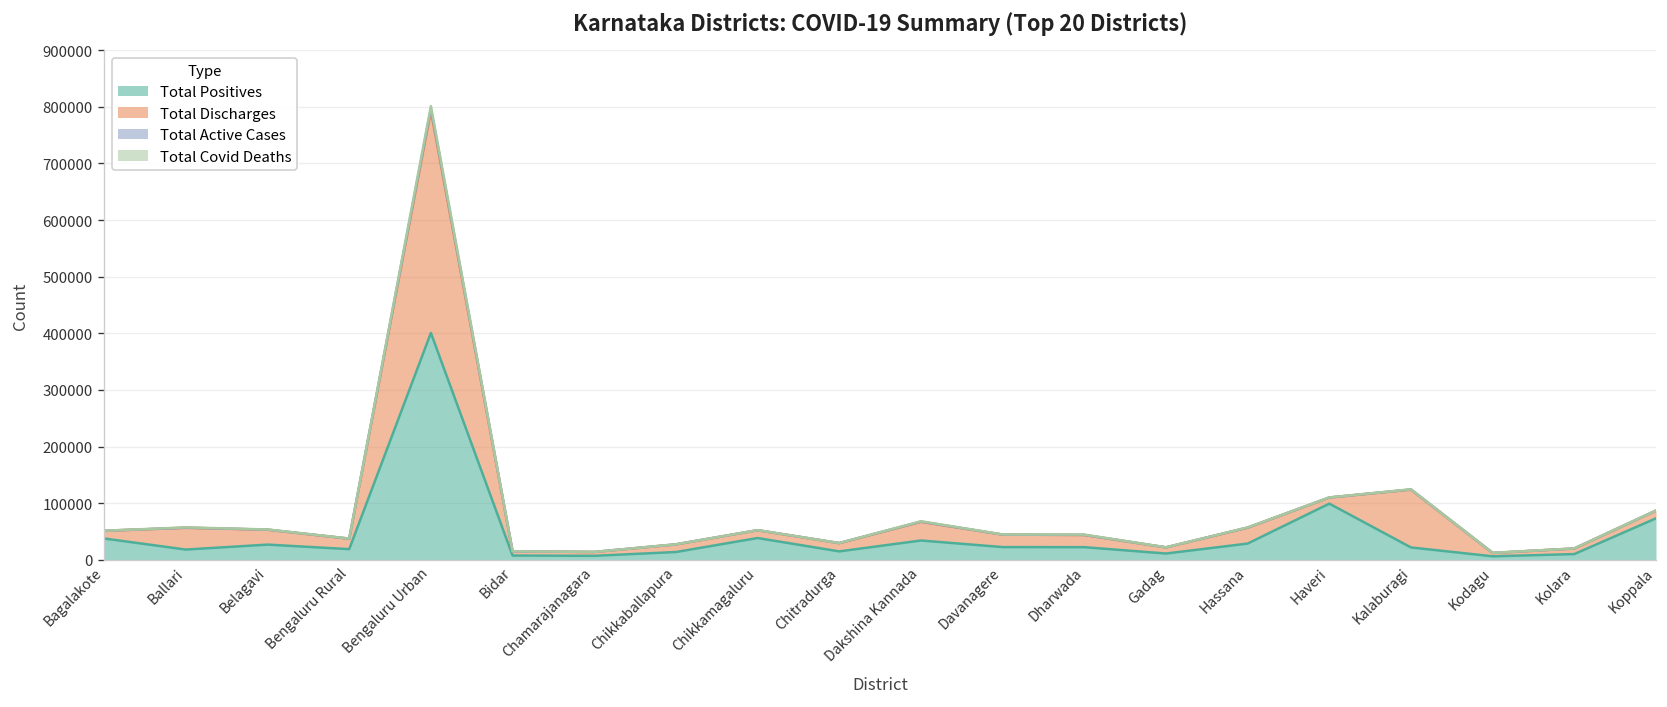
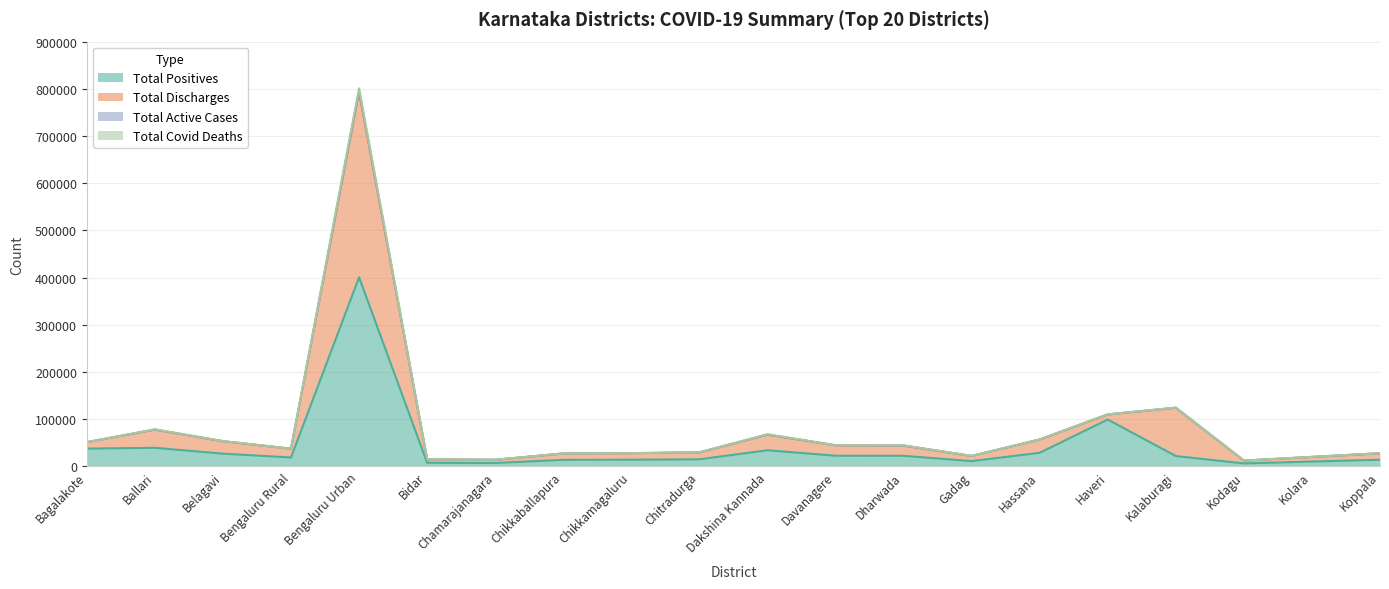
Total Positives, Ballari: 20000 -> 40000
Total Positives, Chikkamagaluru: 40000 -> 10000
Total Positives, Koppala: 70000 -> 10000
